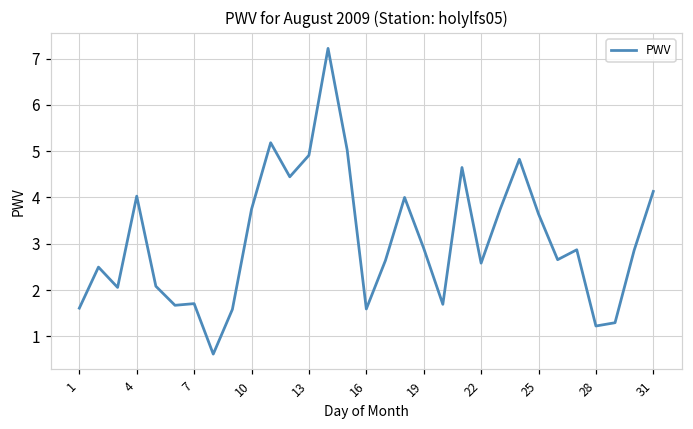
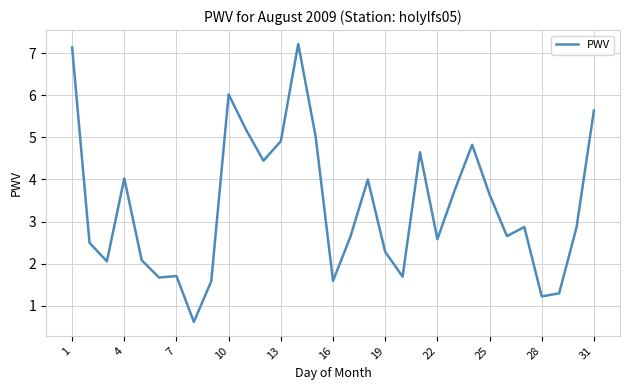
1: 1.6 -> 7.1
10: 3.7 -> 6.0
19: 2.9 -> 2.3
31: 4.1 -> 5.6
